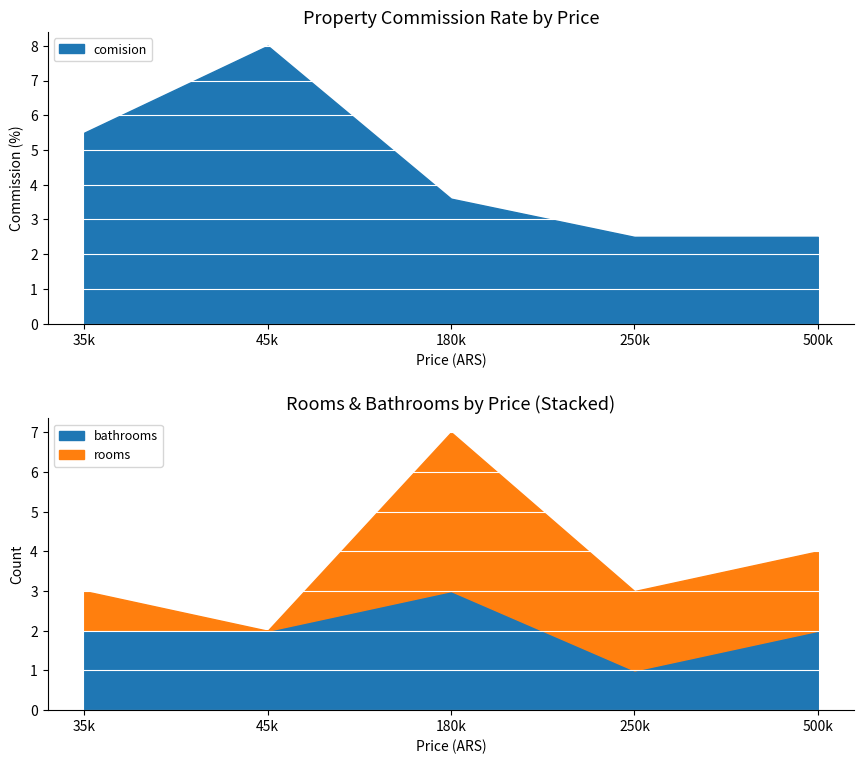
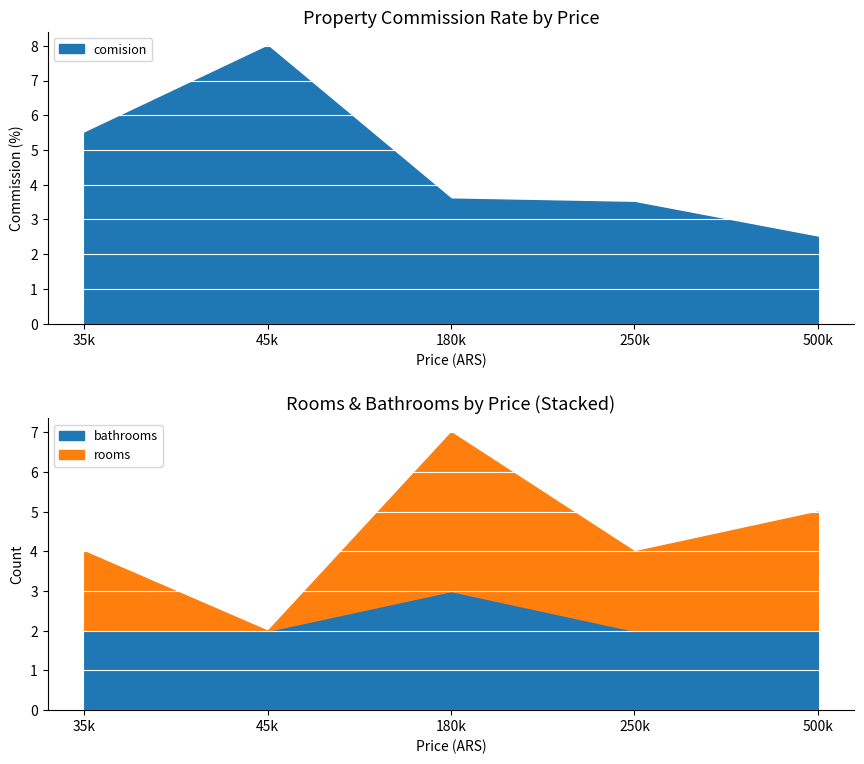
Property Commission Rate by Price, 250k: 2.5 -> 3.5
Rooms & Bathrooms by Price (Stacked), rooms, 35k: 1 -> 2
Rooms & Bathrooms by Price (Stacked), bathrooms, 250k: 1 -> 2
Rooms & Bathrooms by Price (Stacked), rooms, 500k: 2 -> 3
